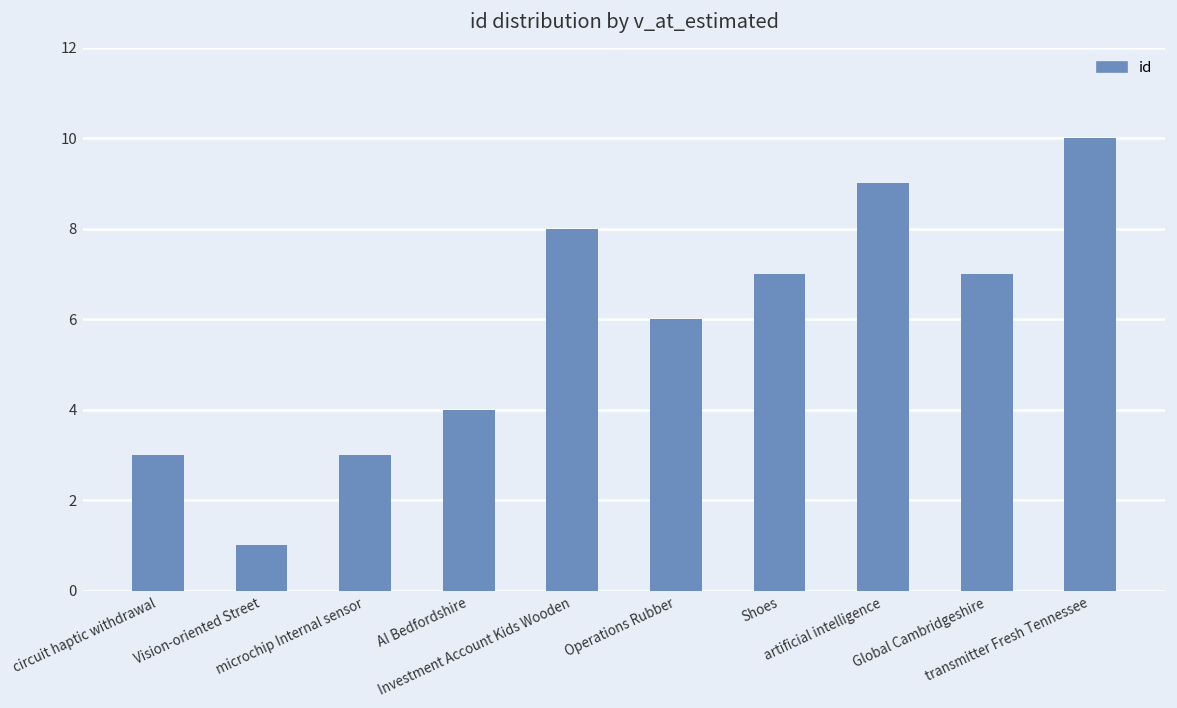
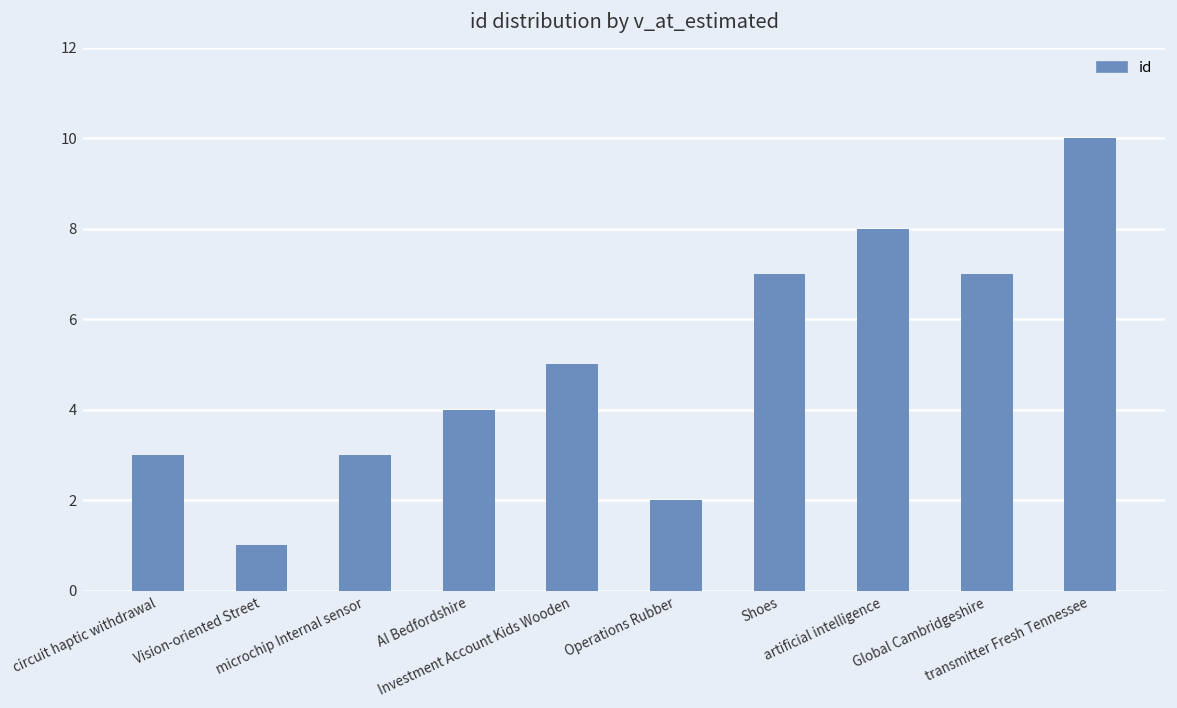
Investment Account Kids Wooden: 8 -> 5
Operations Rubber: 6 -> 2
artificial intelligence: 9 -> 8
